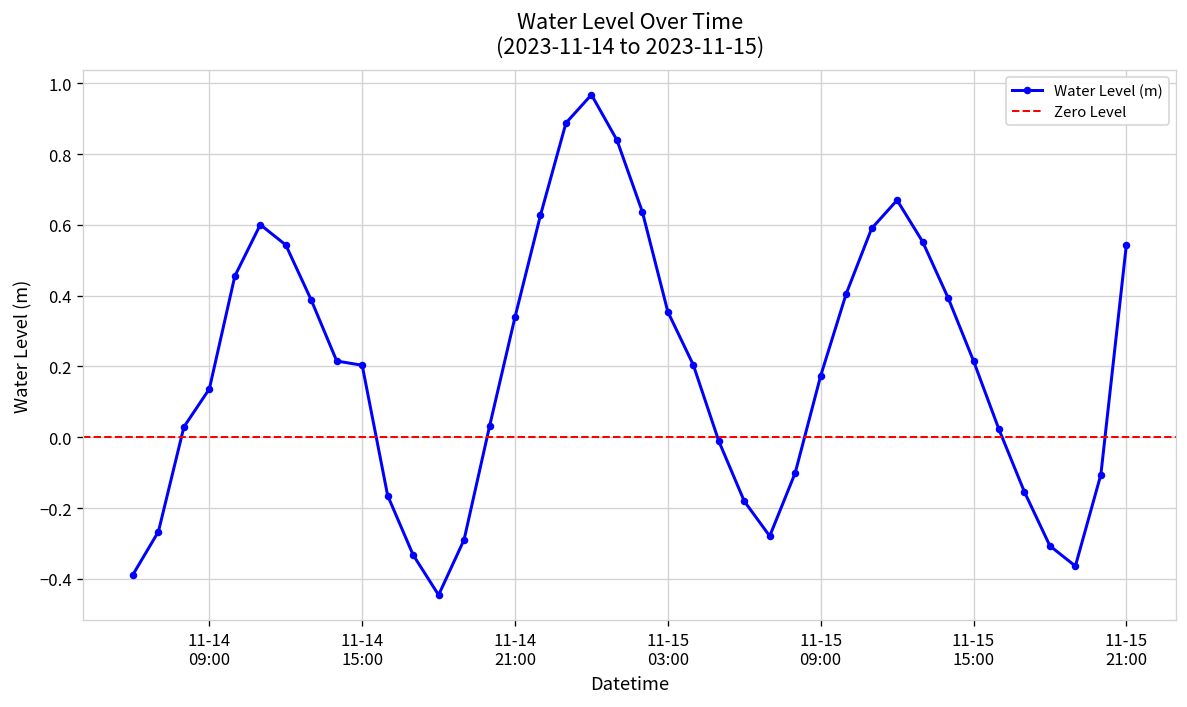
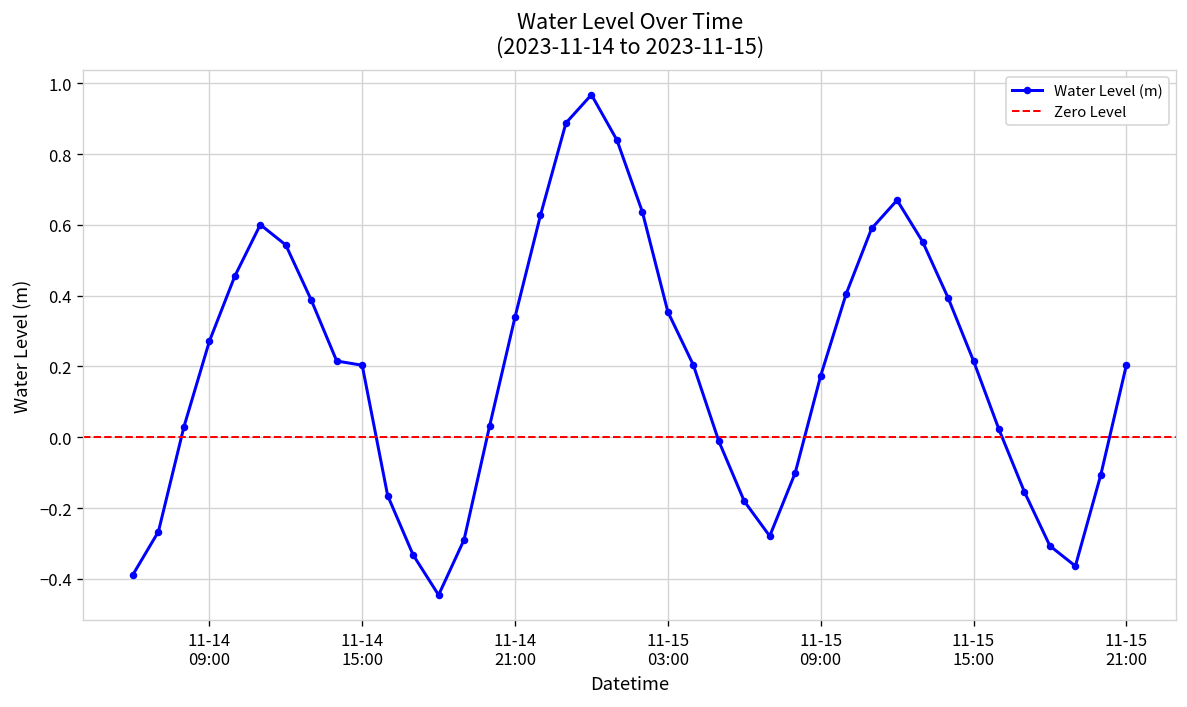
11-14 09:00: 0.14 -> 0.27
11-15 21:00: 0.54 -> 0.20
